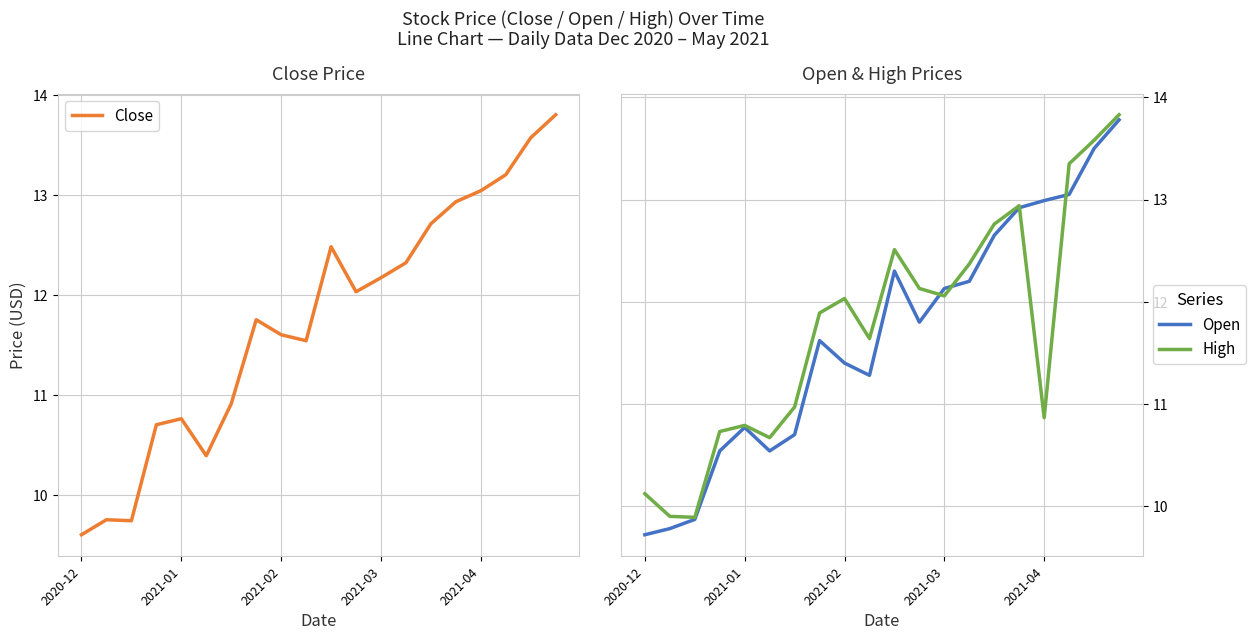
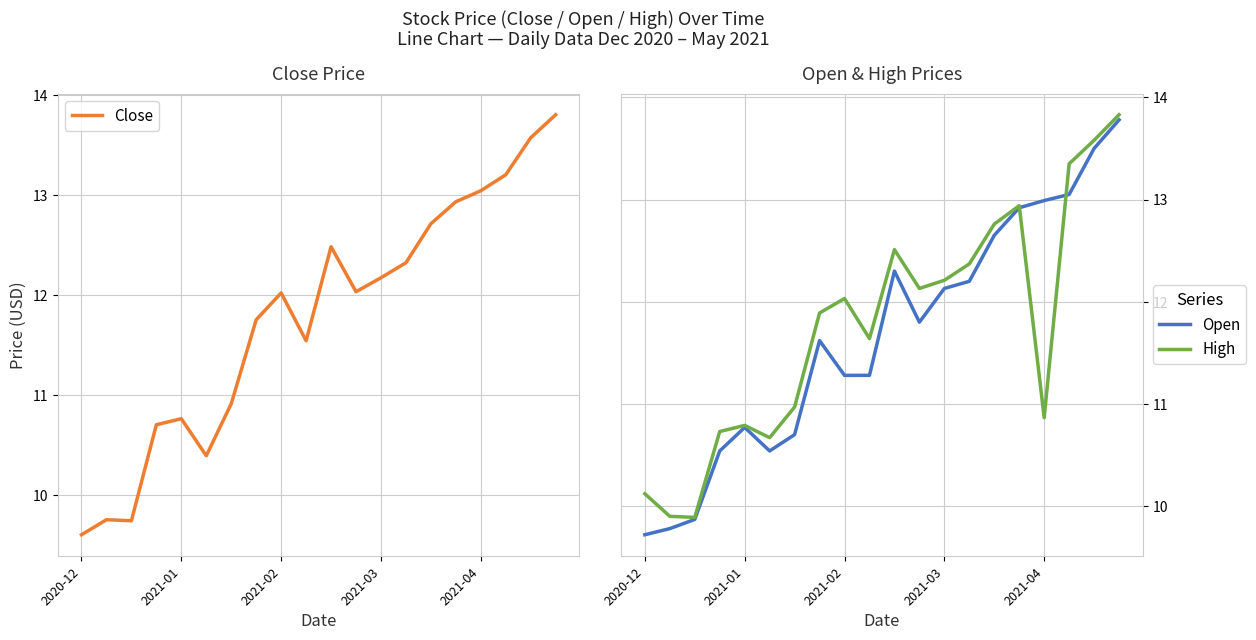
Close Price, 2021-02: 11.60 -> 12.02
Open & High Prices, Open, 2021-02: 11.40 -> 11.28
Open & High Prices, High, 2021-03: 12.06 -> 12.21
